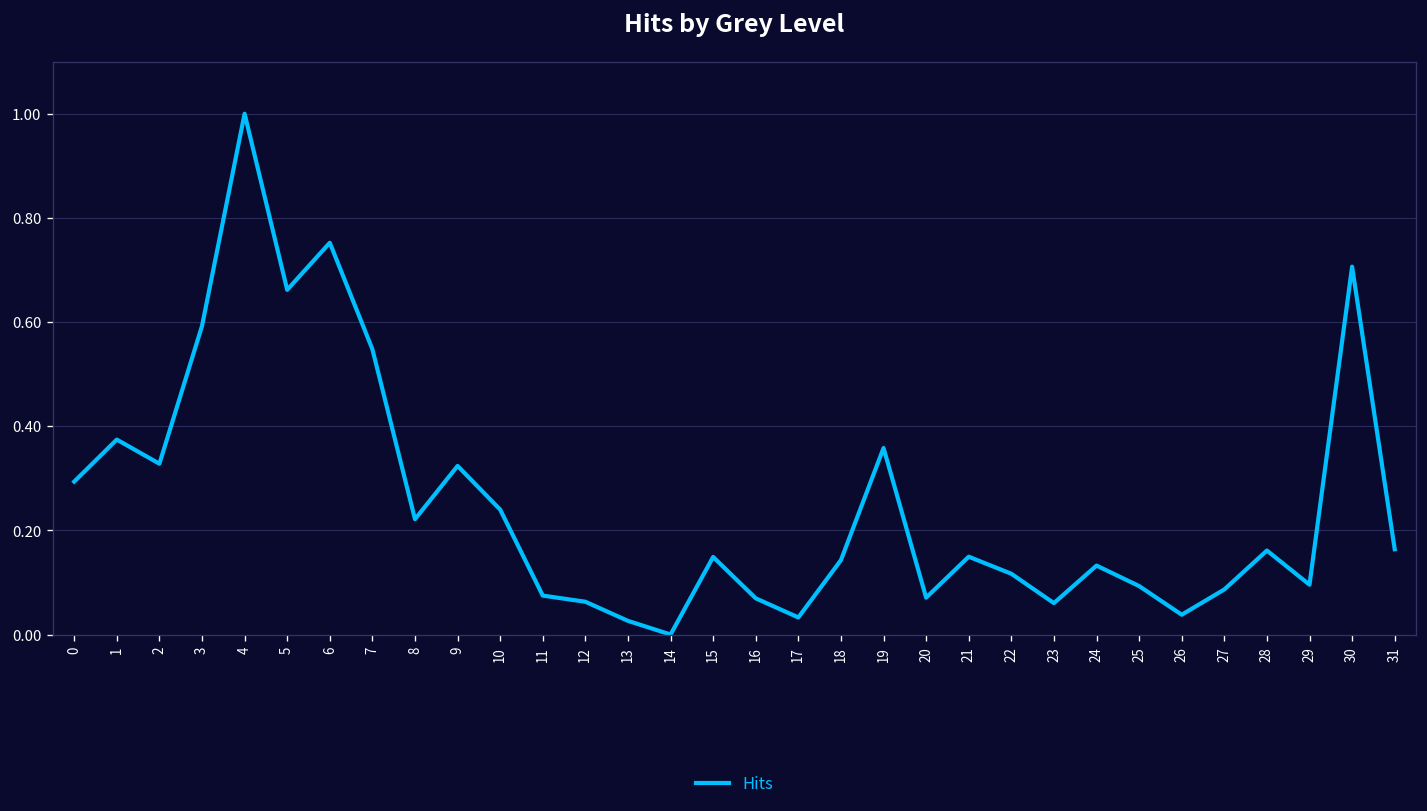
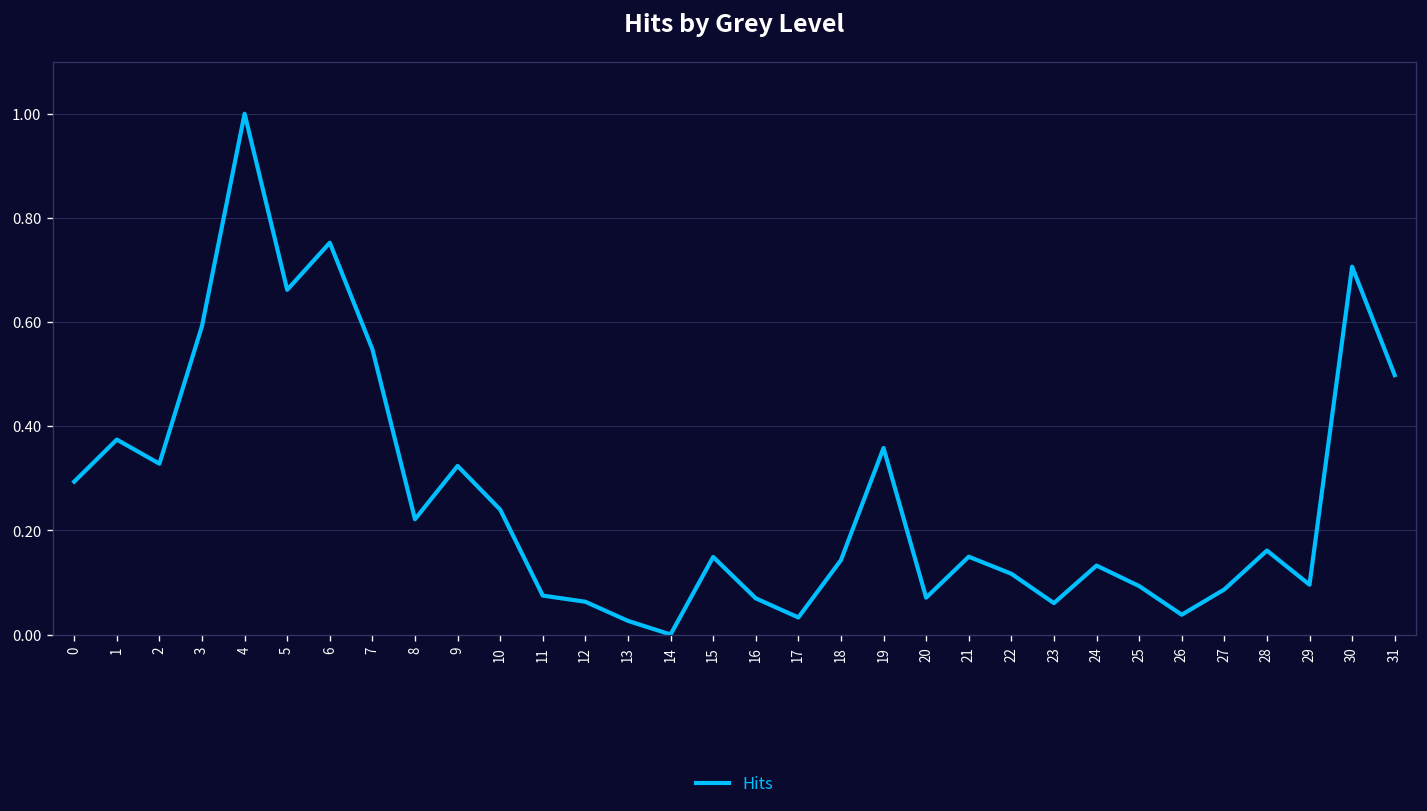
31: 0.16 -> 0.50
